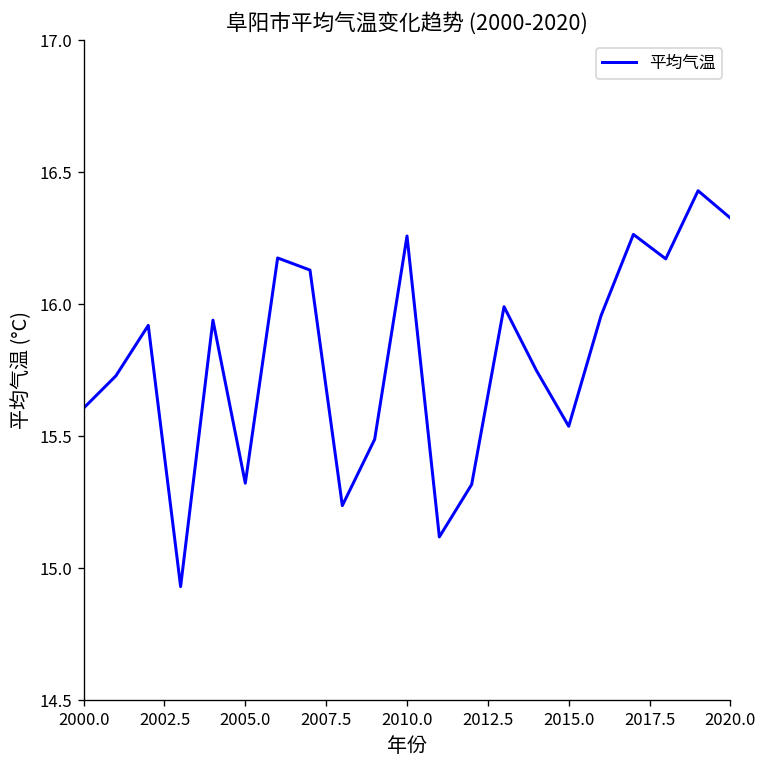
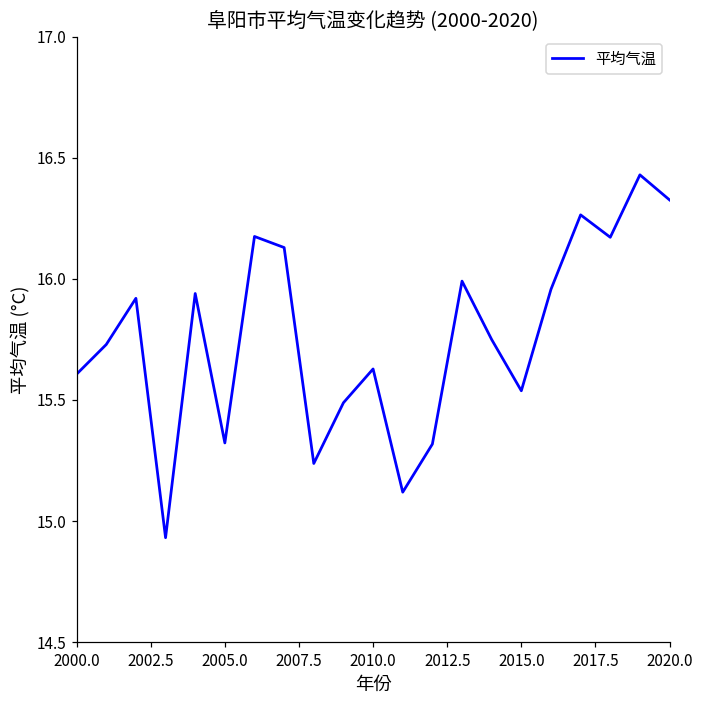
2010.0: 16.26 -> 15.63
